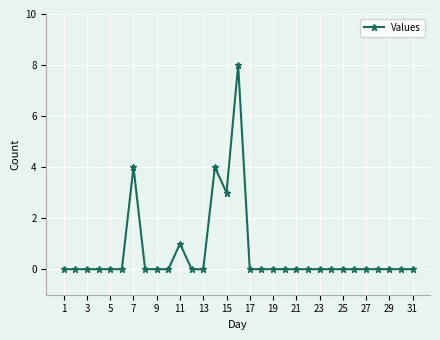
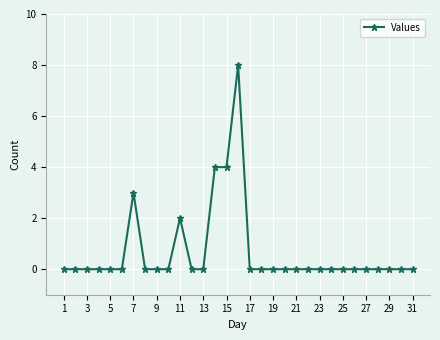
7: 4 -> 3
11: 1 -> 2
15: 3 -> 4
